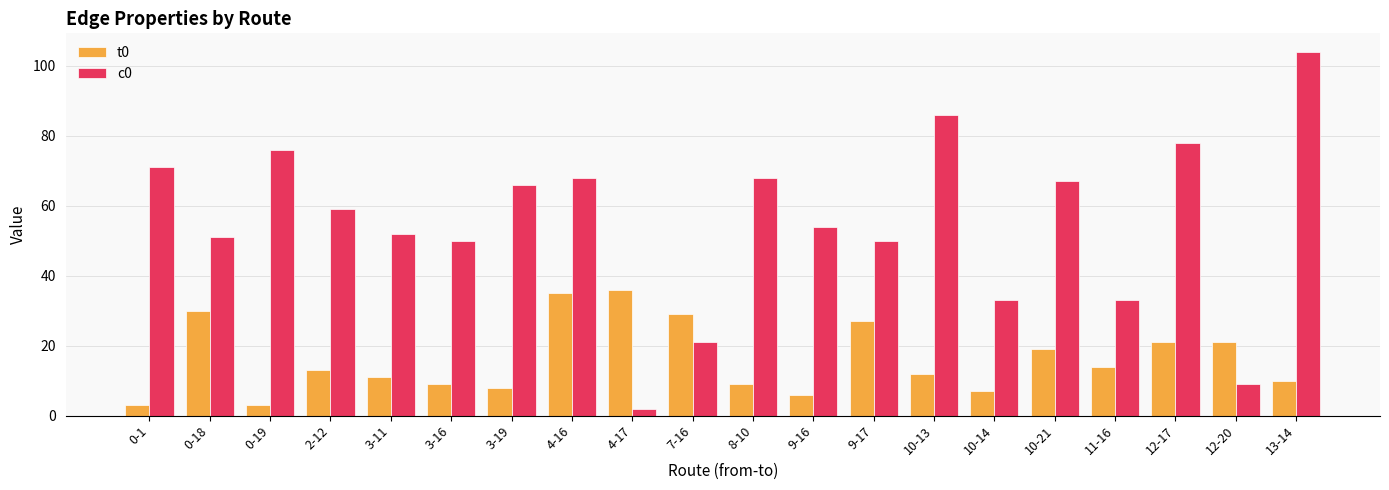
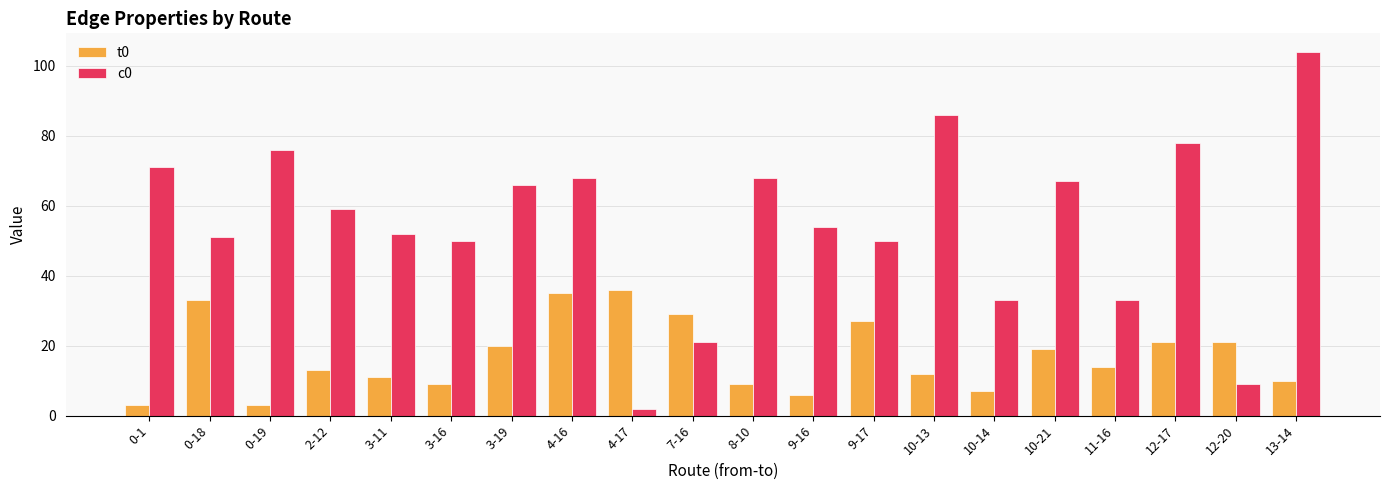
t0, 0-18: 30 -> 33
t0, 3-19: 8 -> 20
